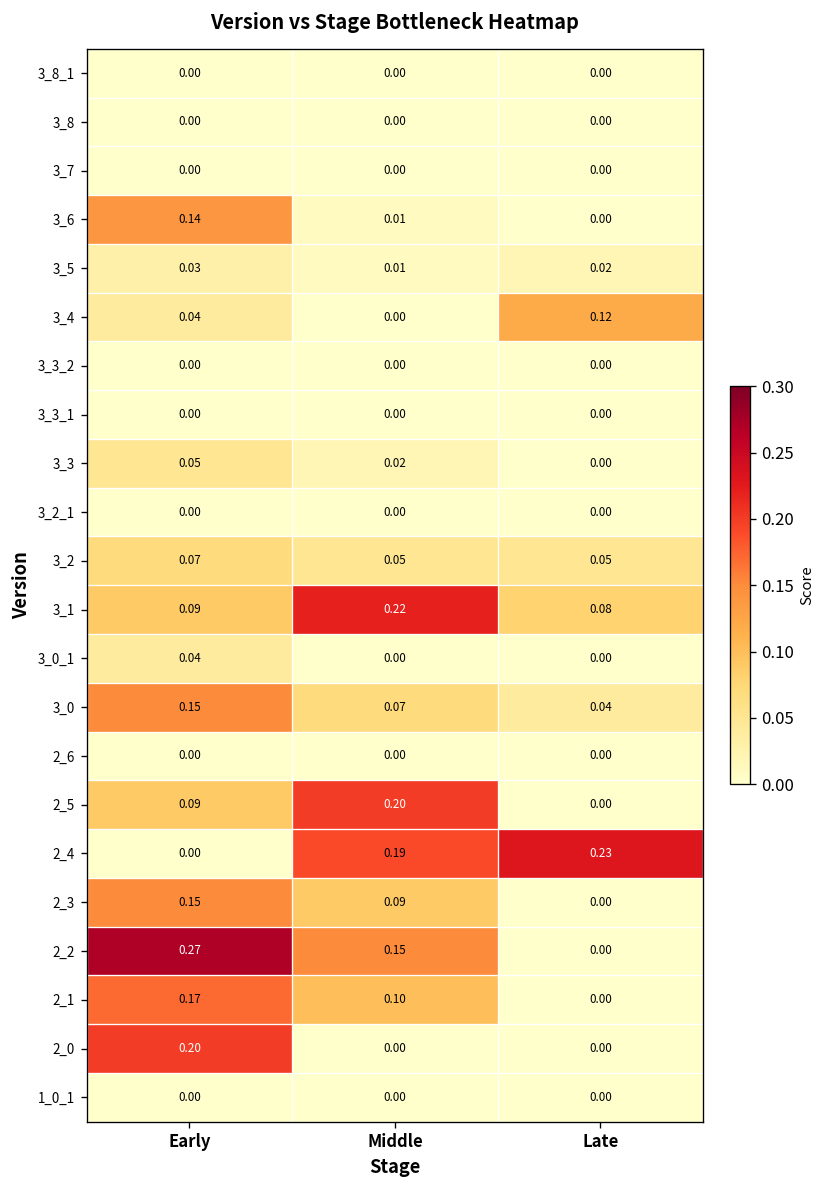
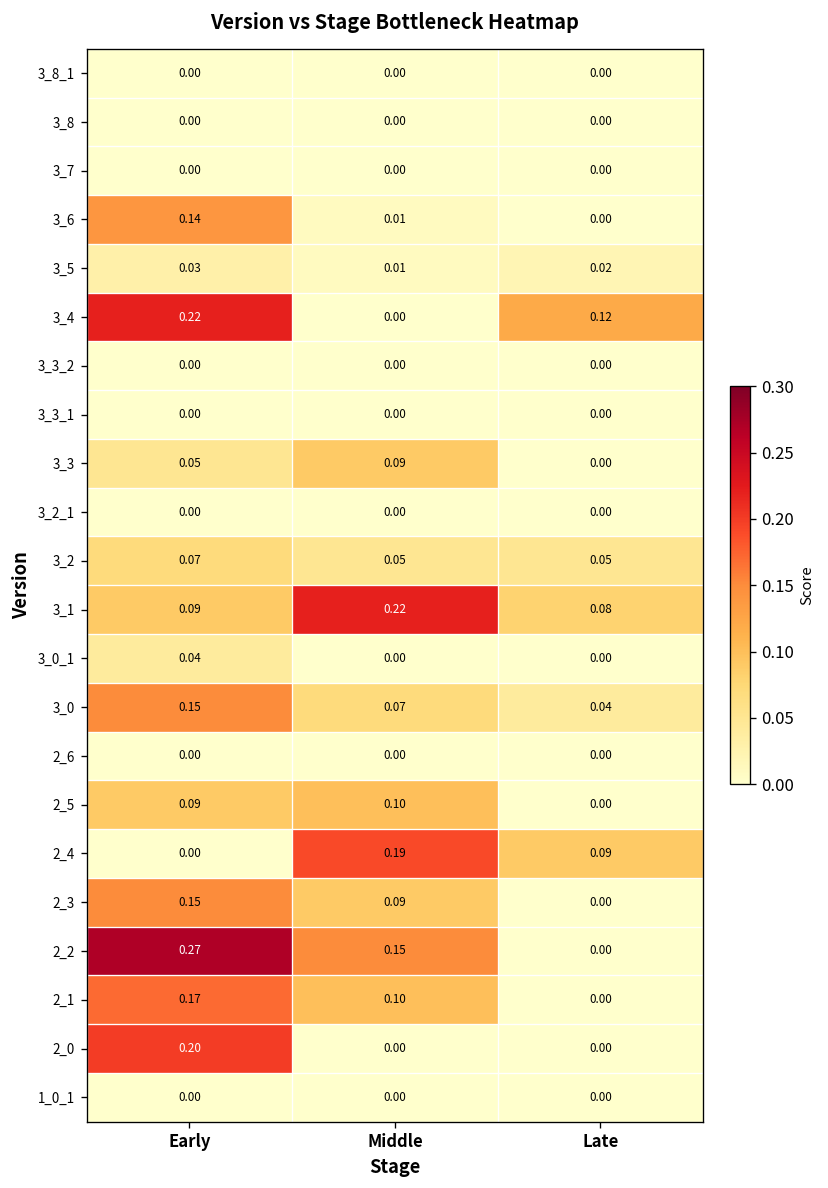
3_4, Early: 0.04 -> 0.22
3_3, Middle: 0.02 -> 0.09
2_5, Middle: 0.20 -> 0.10
2_4, Late: 0.23 -> 0.09
